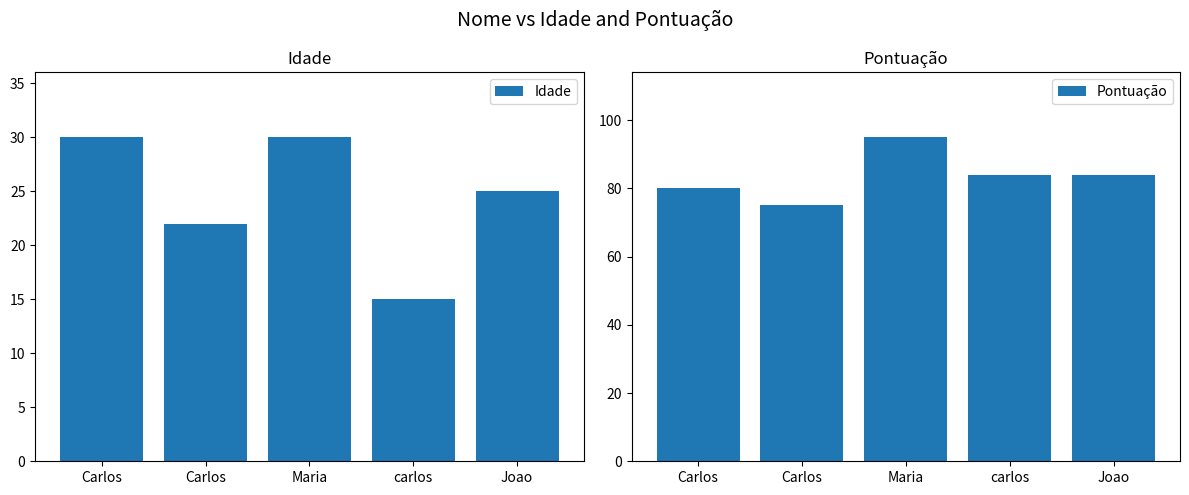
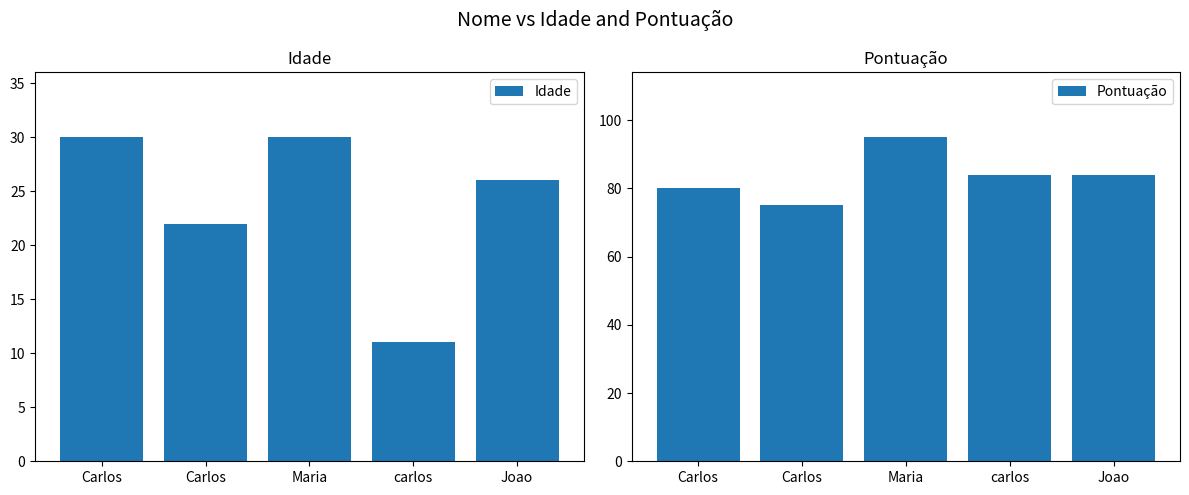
Idade, carlos: 15 -> 11
Idade, Joao: 25 -> 26
